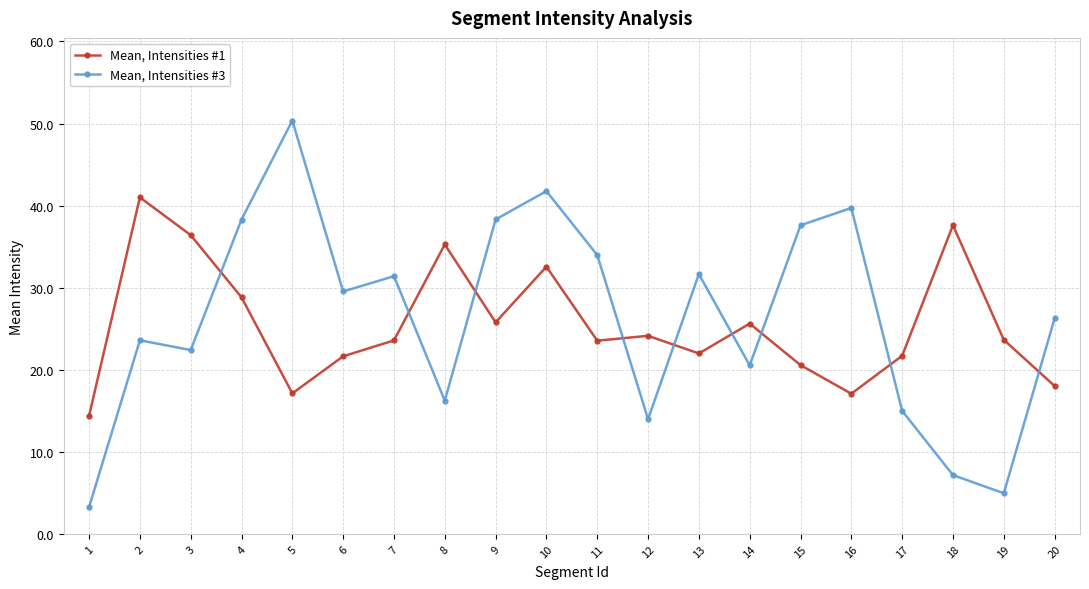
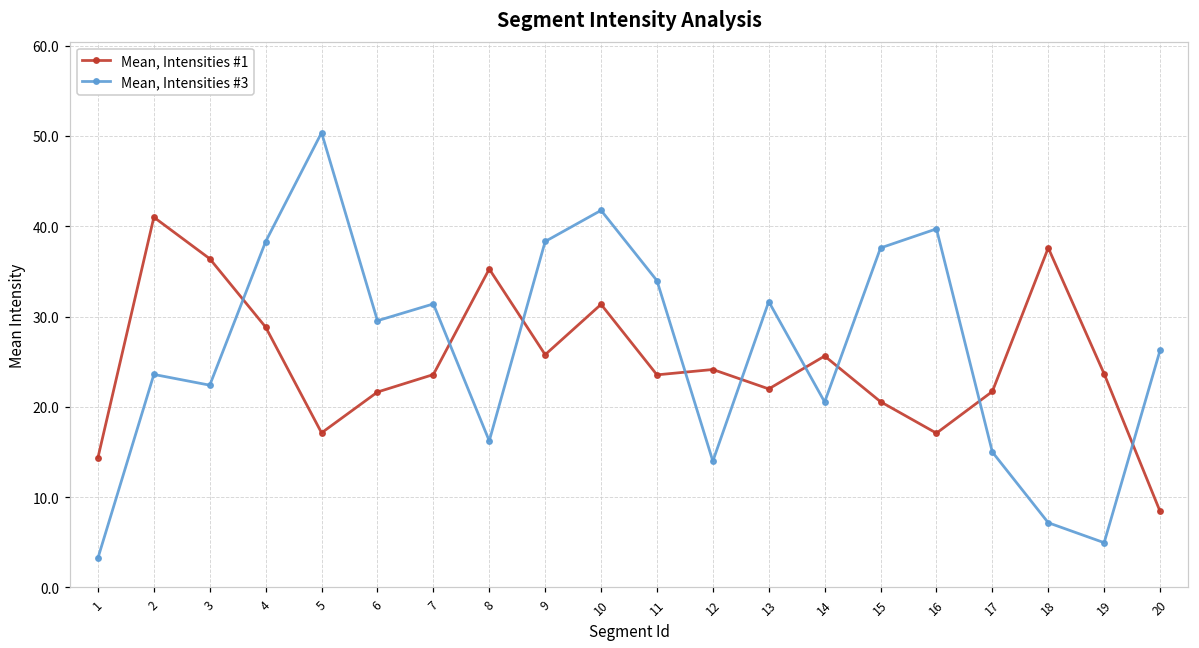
Mean, Intensities #1, 10: 33 -> 31
Mean, Intensities #1, 20: 18 -> 8
